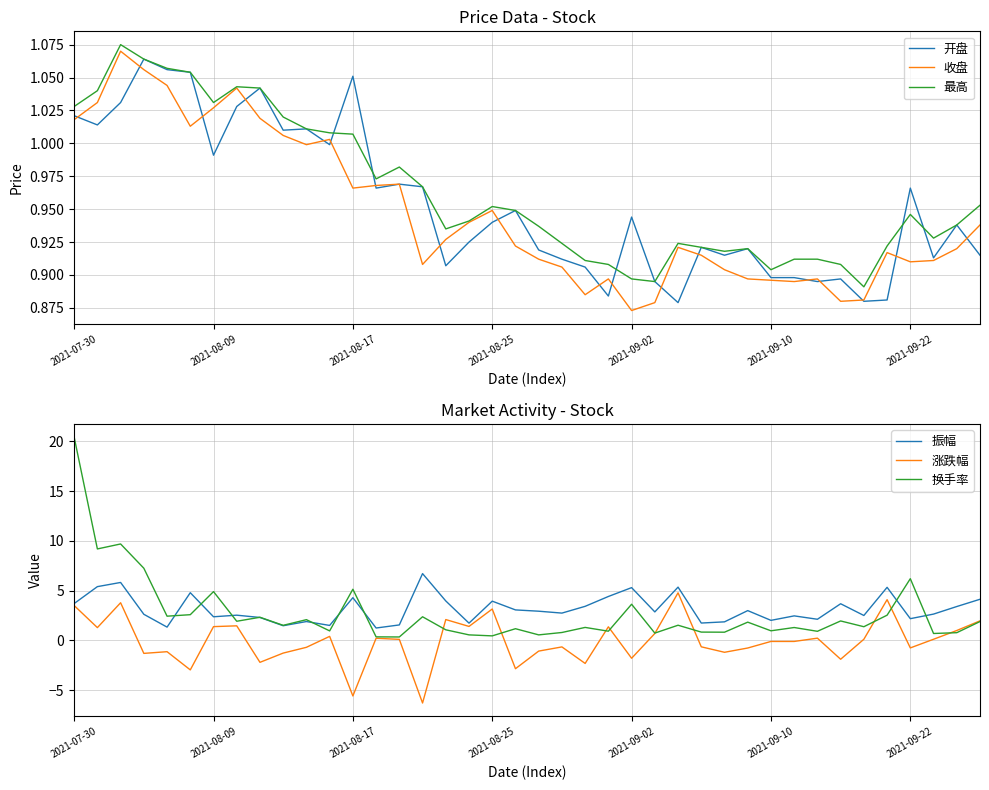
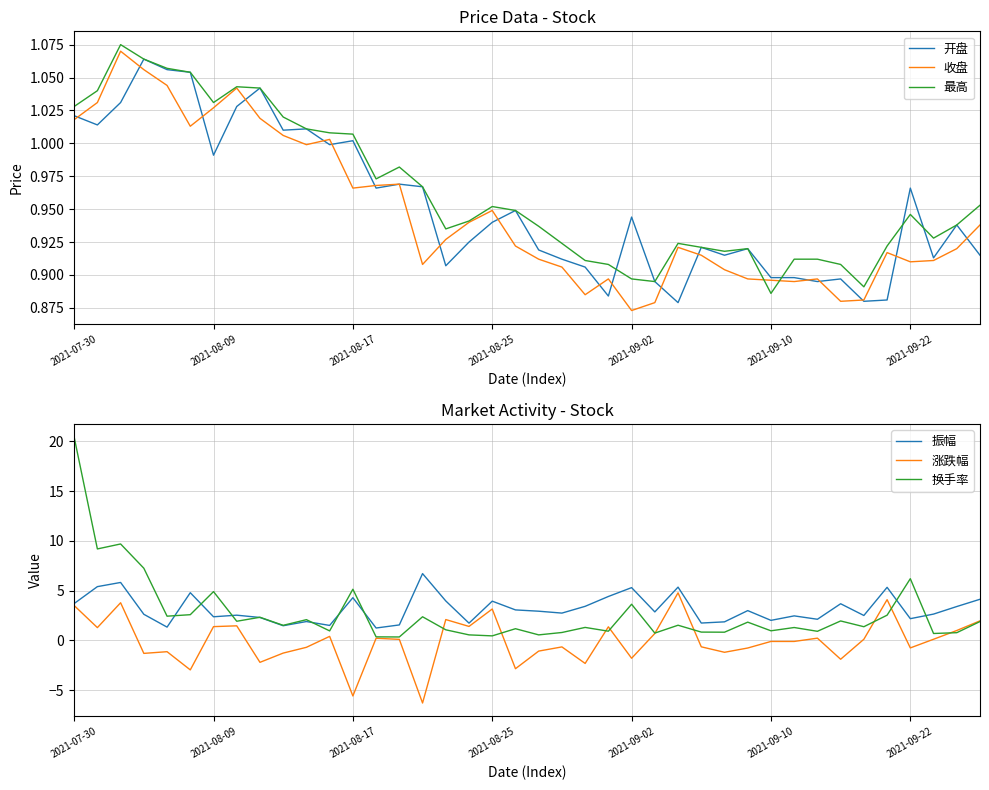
Price Data - Stock, 开盘, 2021-08-17: 1.051 -> 1.002
Price Data - Stock, 最高, 2021-09-10: 0.904 -> 0.886
